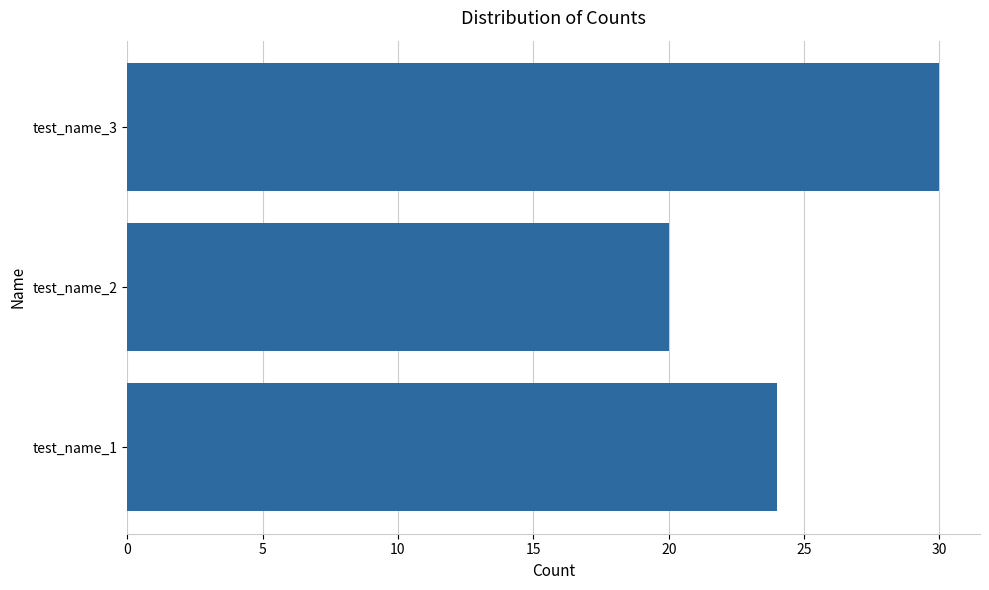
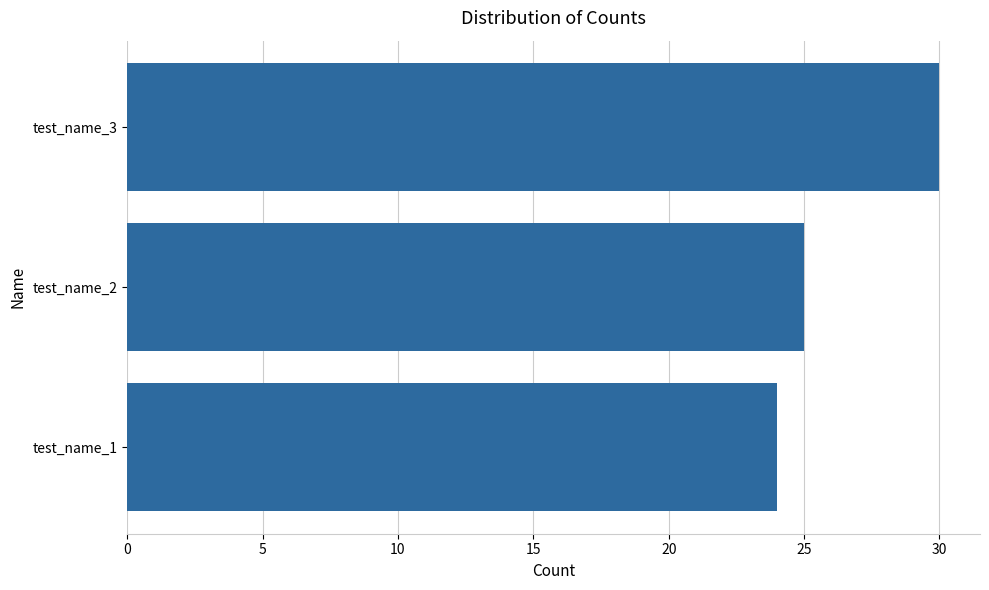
test_name_2: 20 -> 25
